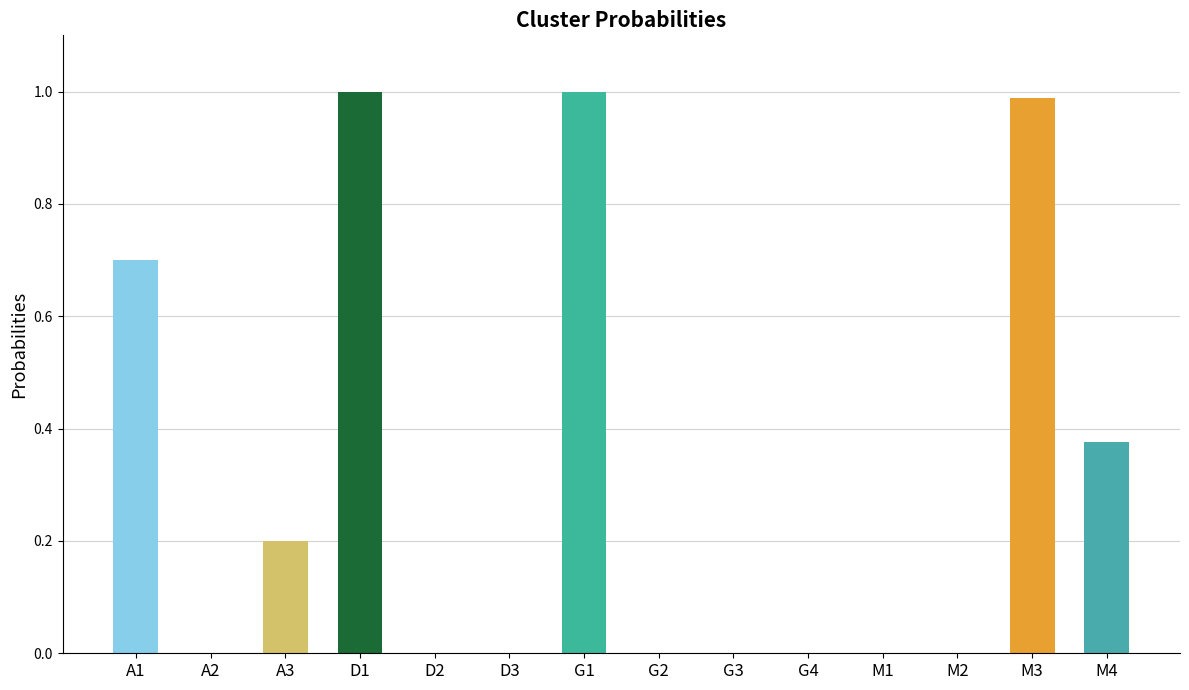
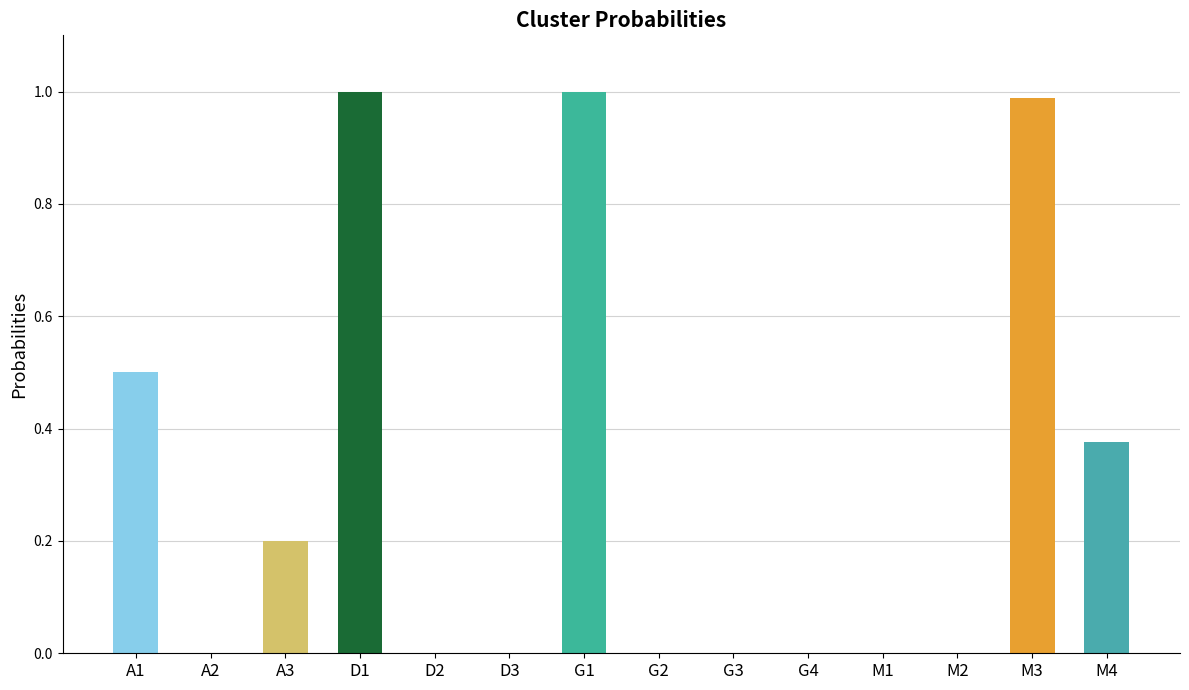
A1: 0.7 -> 0.5
